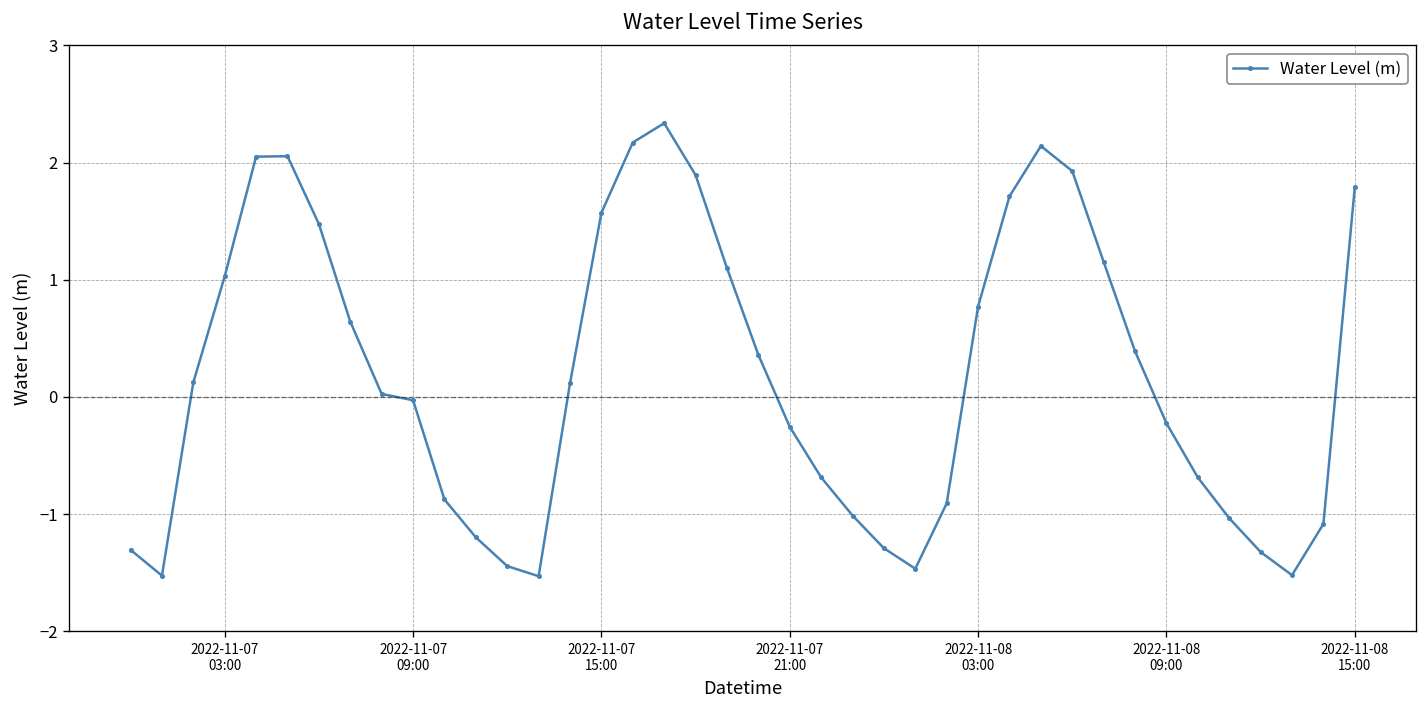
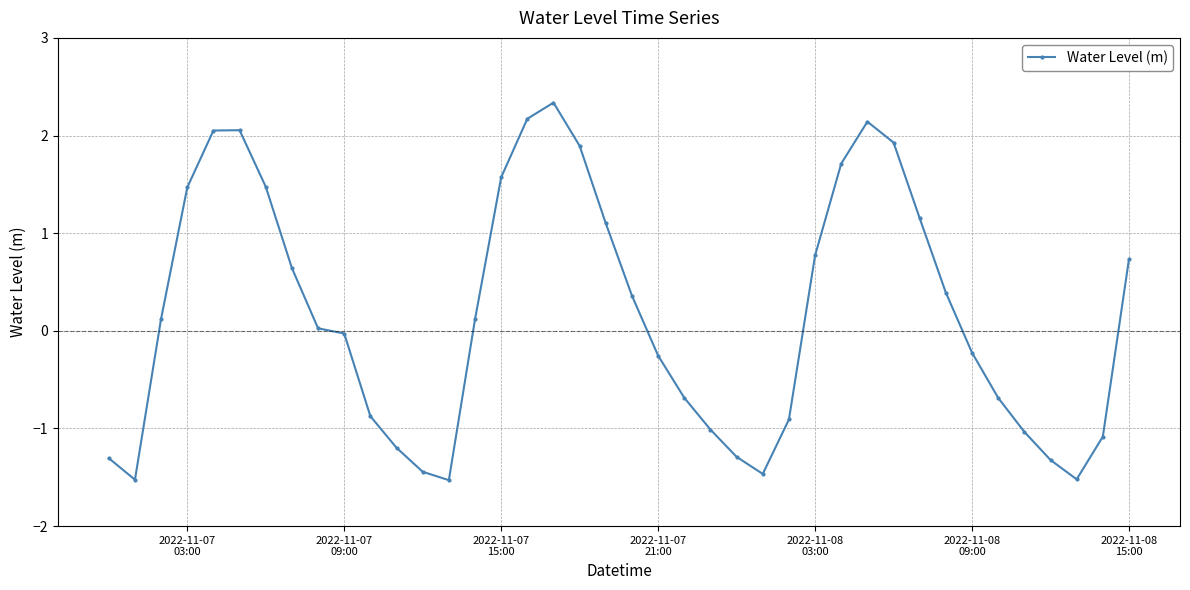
2022-11-07 03:00: 1.0 -> 1.5
2022-11-08 15:00: 1.8 -> 0.7
